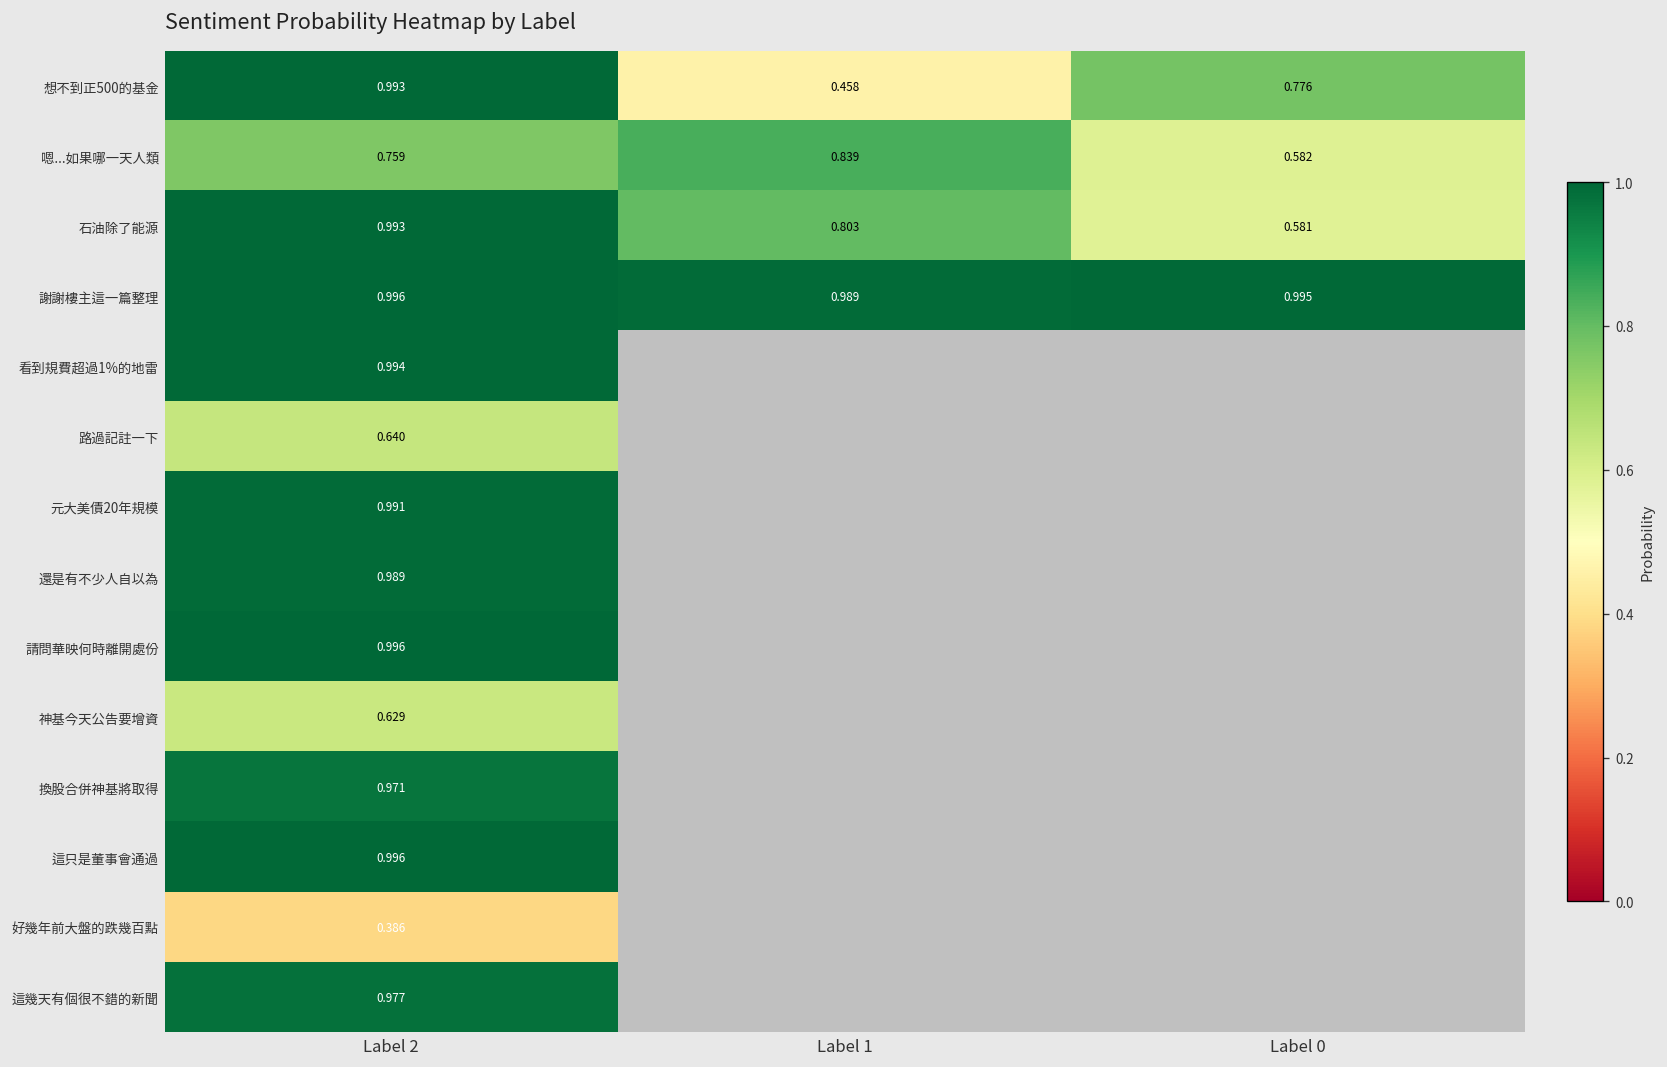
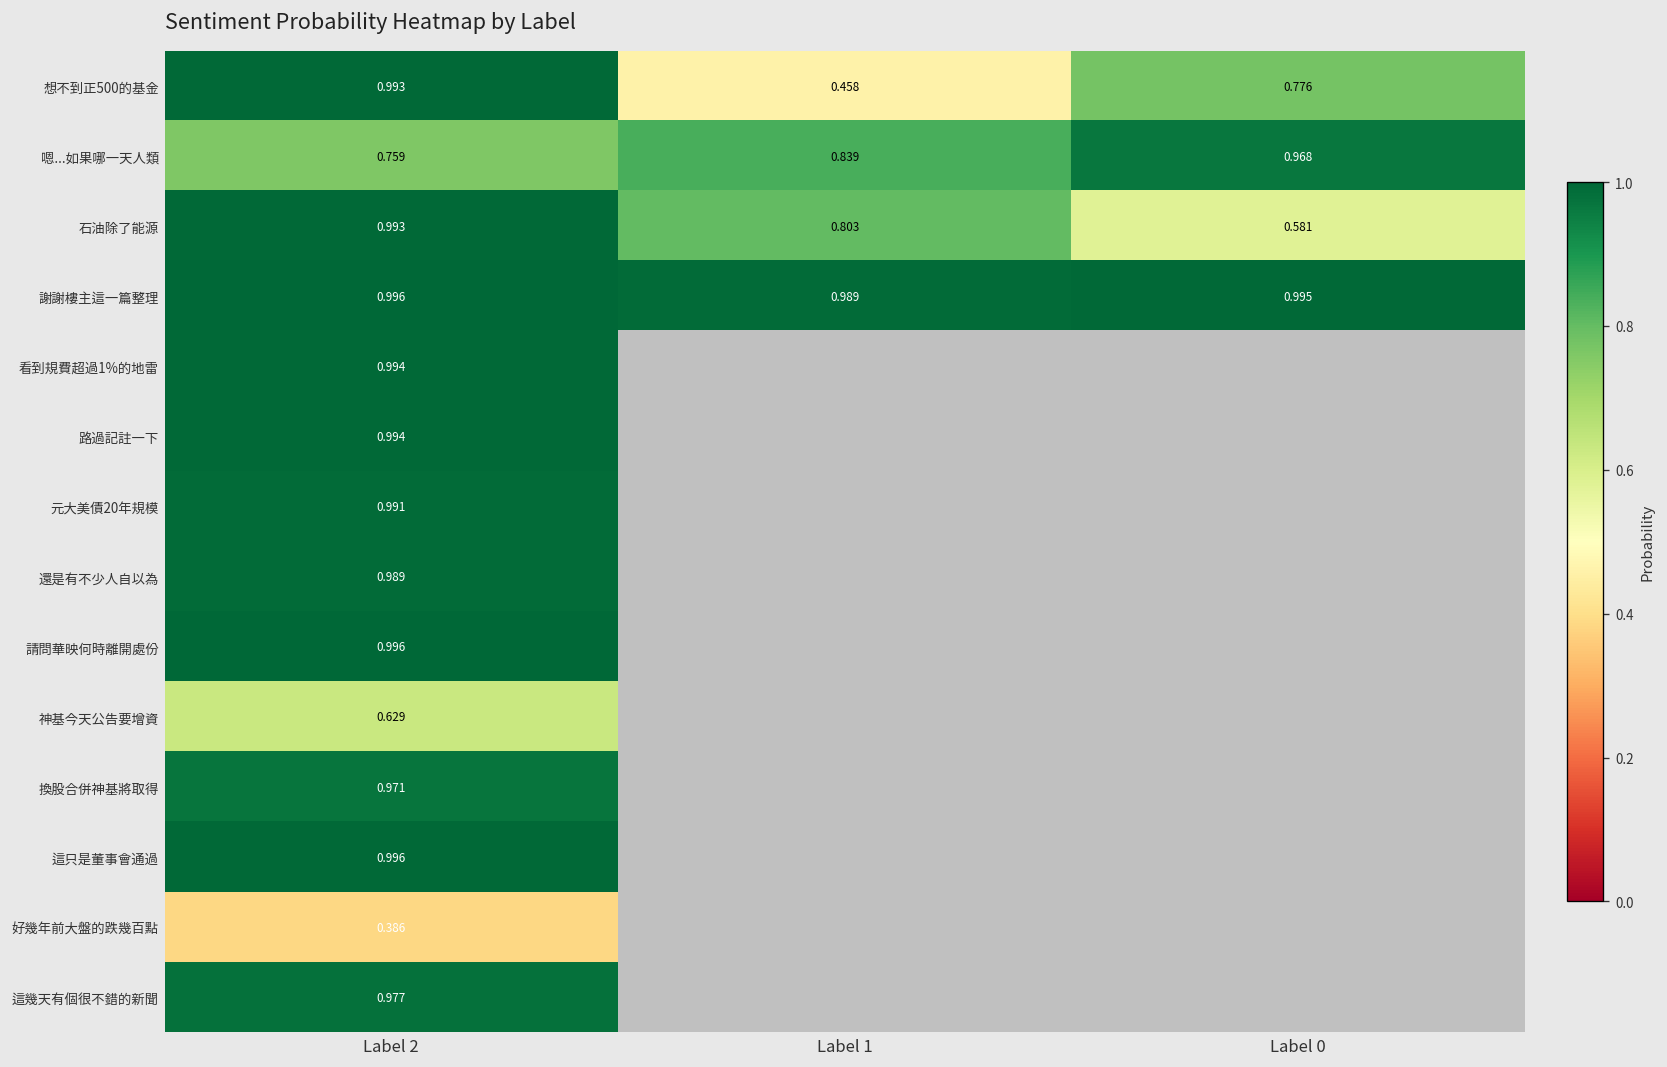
嗯...如果哪一天人類, Label 0: 0.582 -> 0.968
路過記註一下, Label 2: 0.640 -> 0.994
